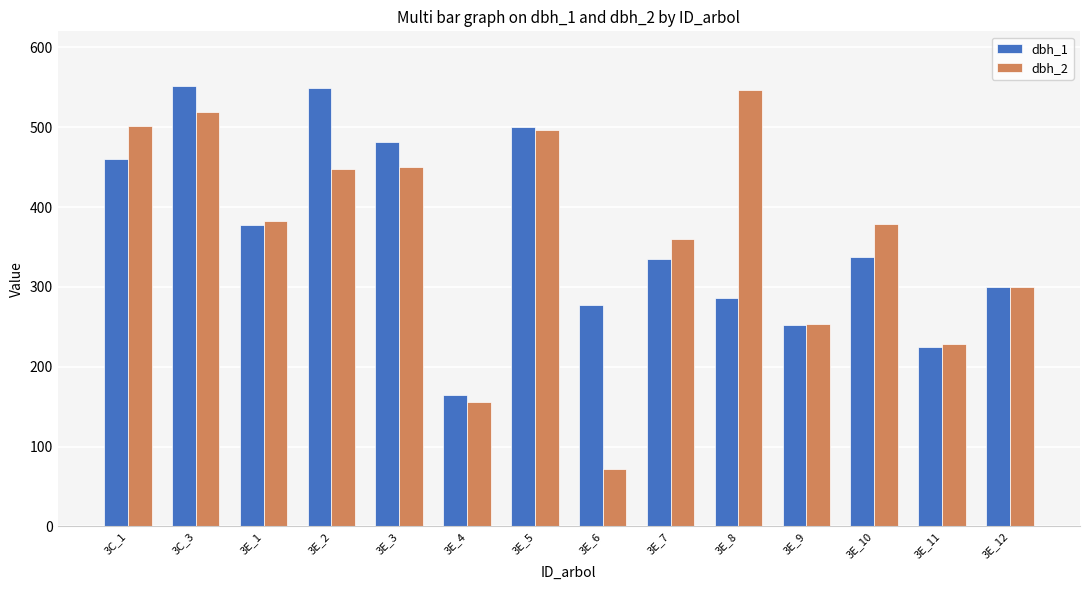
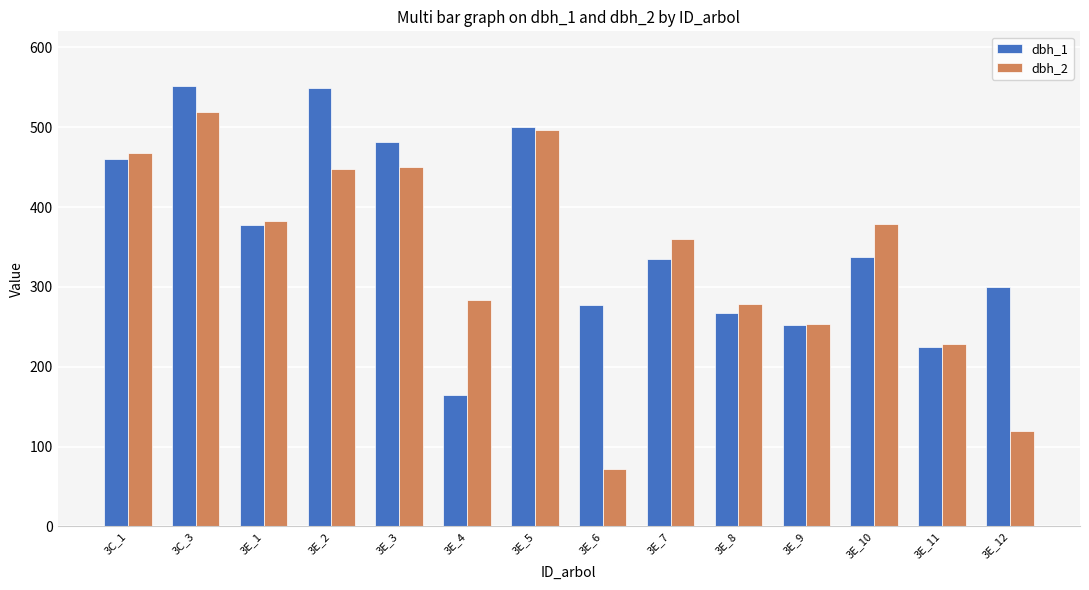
dbh_2, 3C_1: 500 -> 470
dbh_2, 3E_4: 160 -> 280
dbh_1, 3E_8: 290 -> 270
dbh_2, 3E_8: 550 -> 280
dbh_2, 3E_12: 300 -> 120
